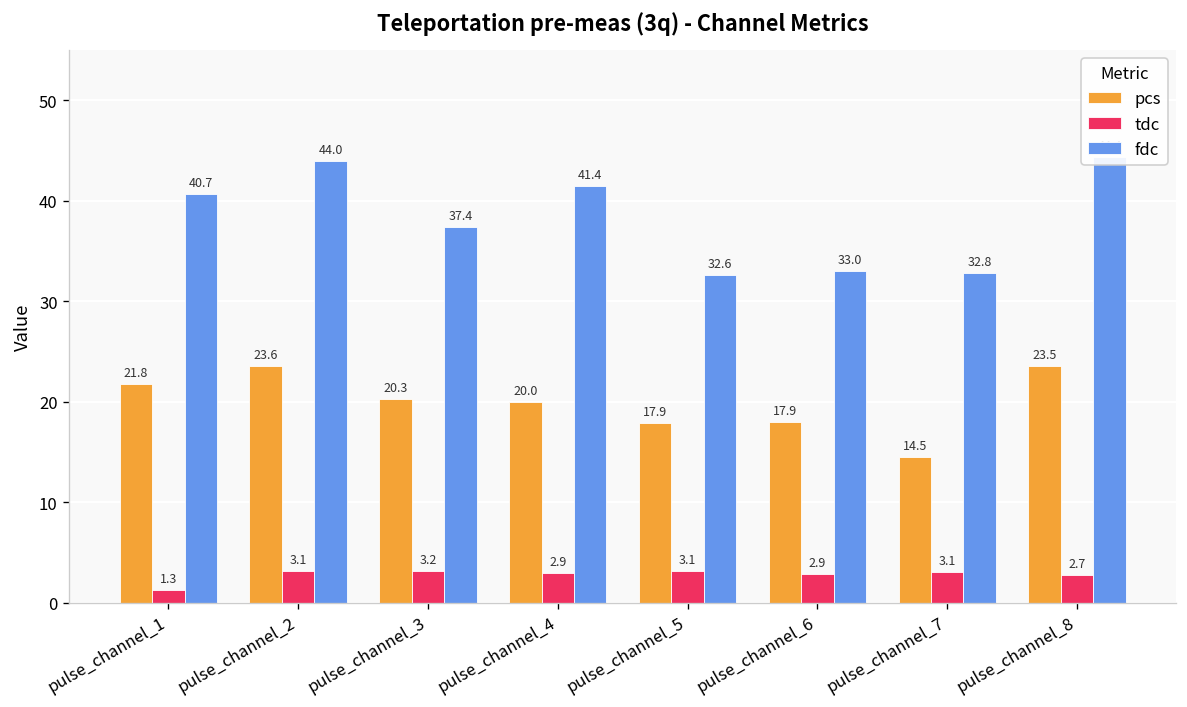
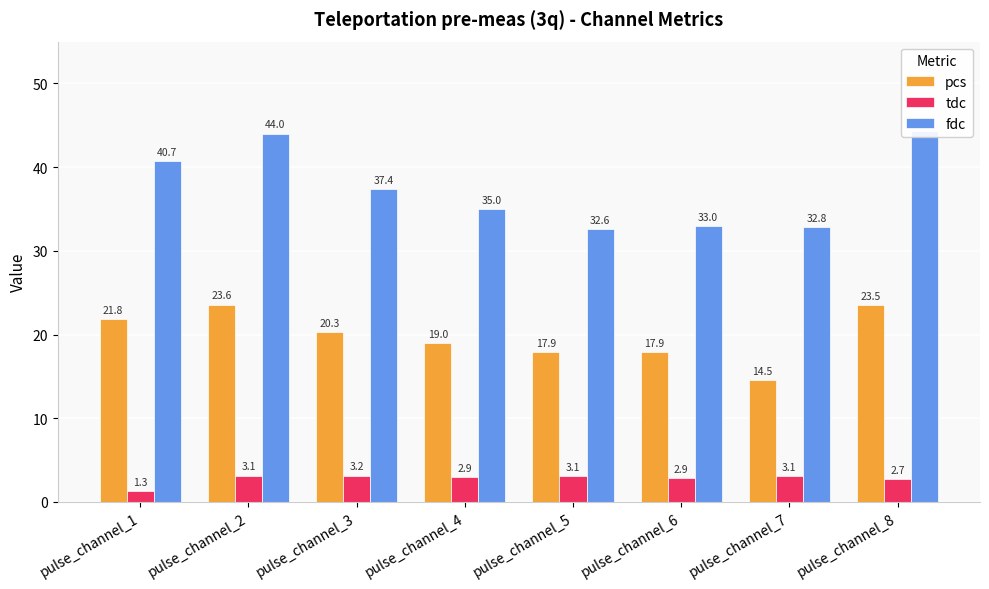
pcs, pulse_channel_4: 20.0 -> 19.0
fdc, pulse_channel_4: 41.4 -> 35.0
